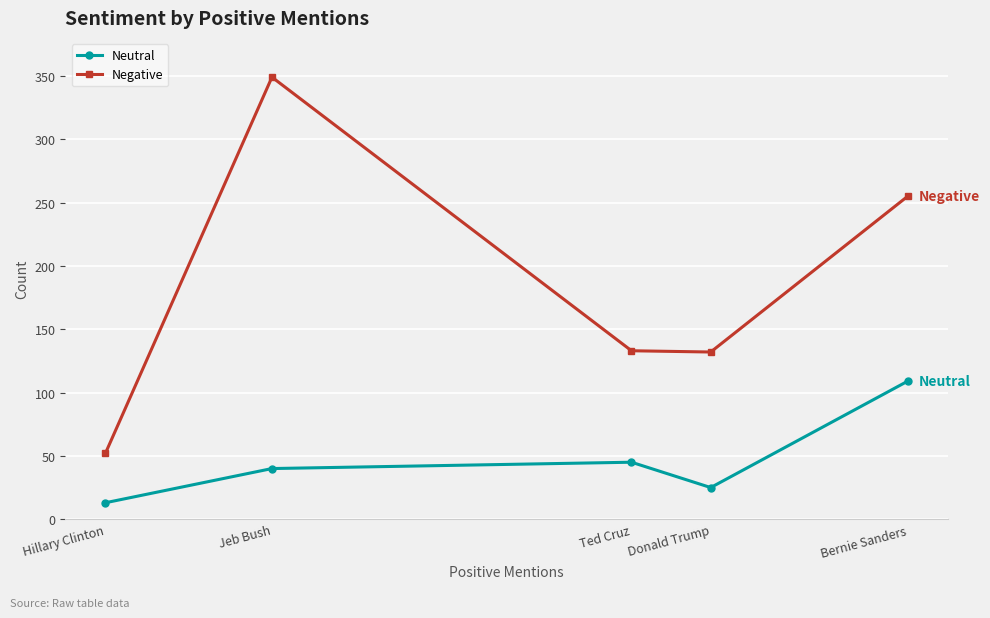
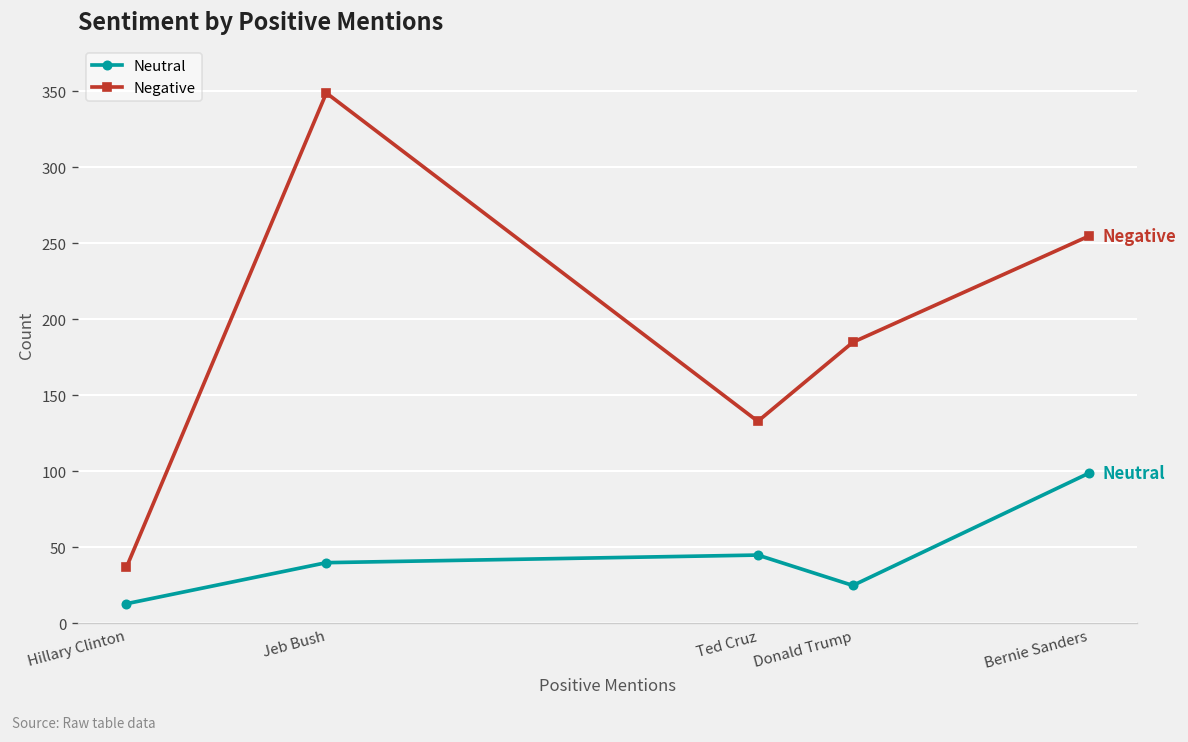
Negative, Hillary Clinton: 52 -> 37
Negative, Donald Trump: 132 -> 185
Neutral, Bernie Sanders: 109 -> 99
